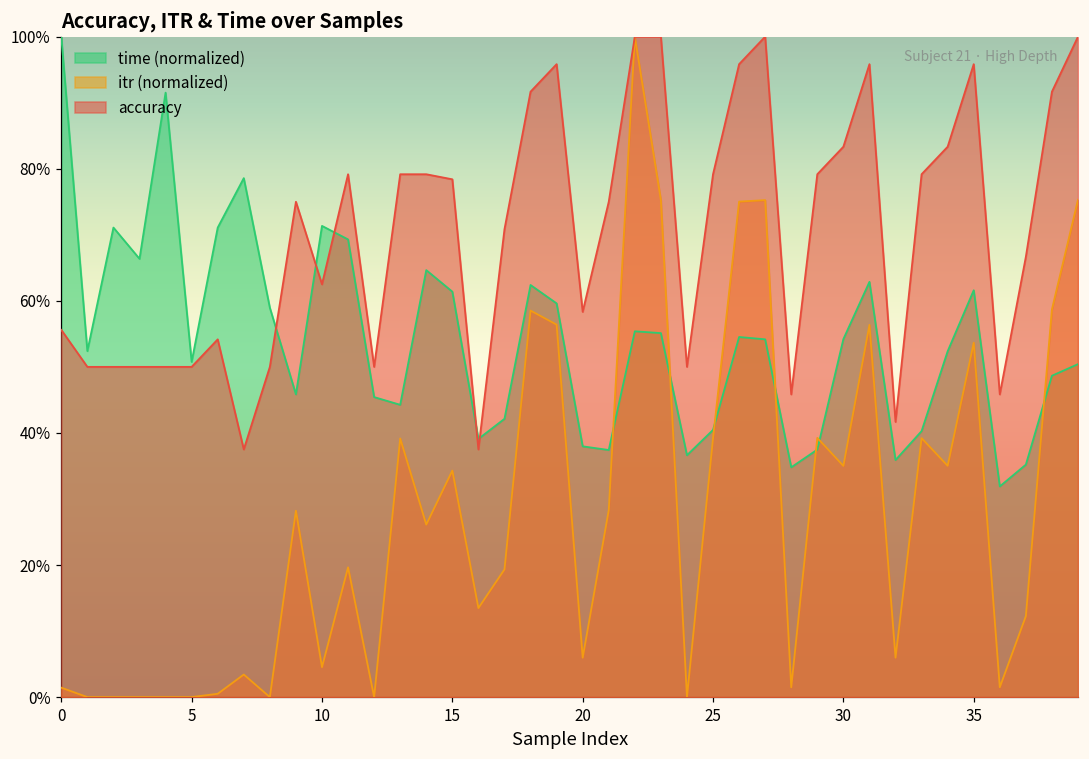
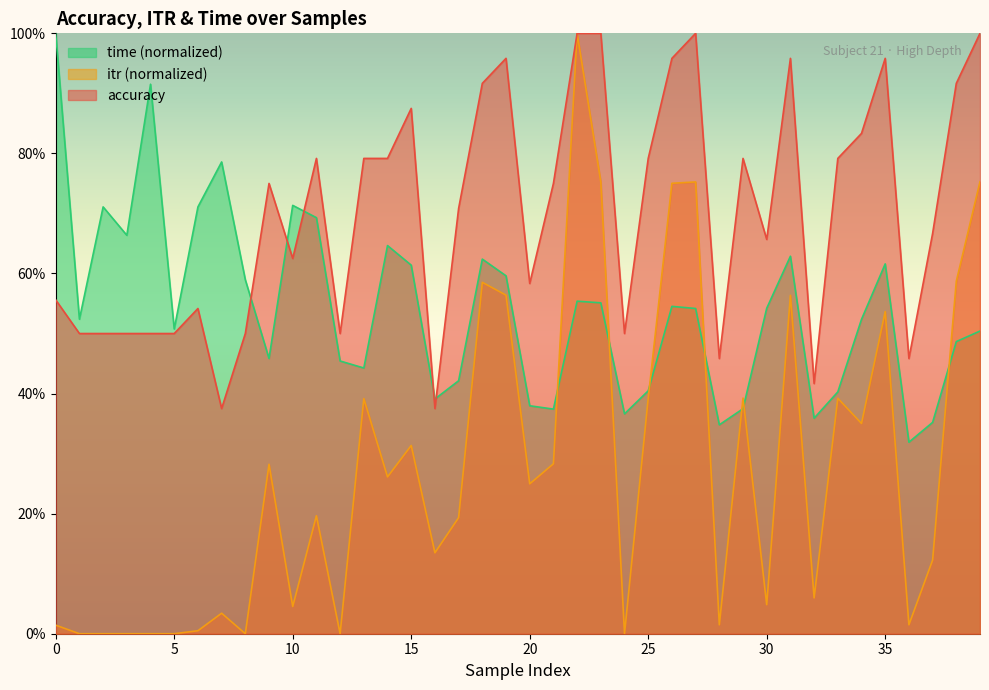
itr (normalized), 15: 34% -> 31%
accuracy, 15: 78% -> 88%
itr (normalized), 20: 6% -> 25%
itr (normalized), 30: 35% -> 5%
accuracy, 30: 83% -> 66%
